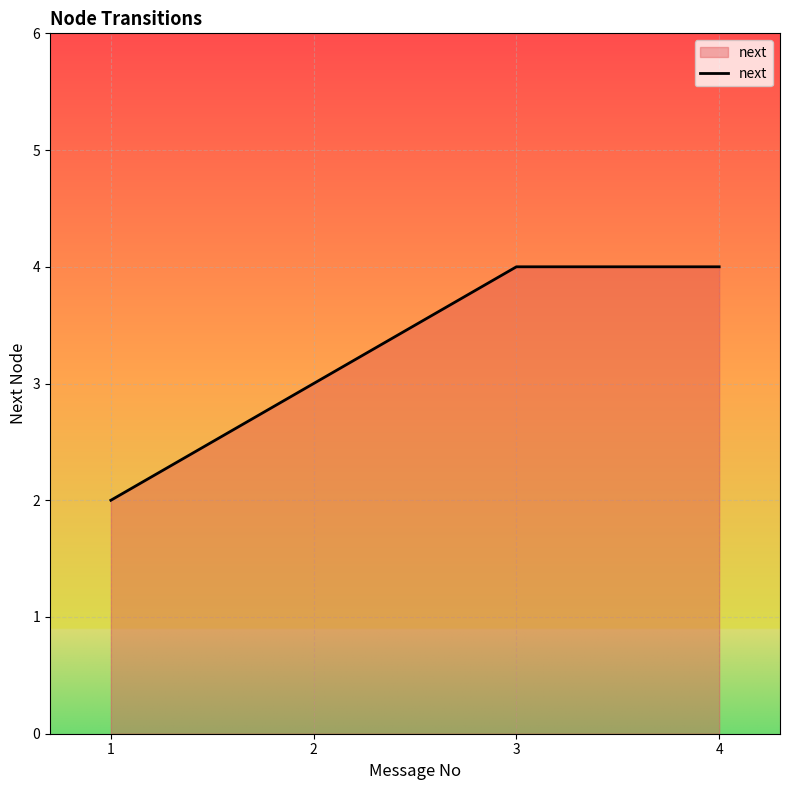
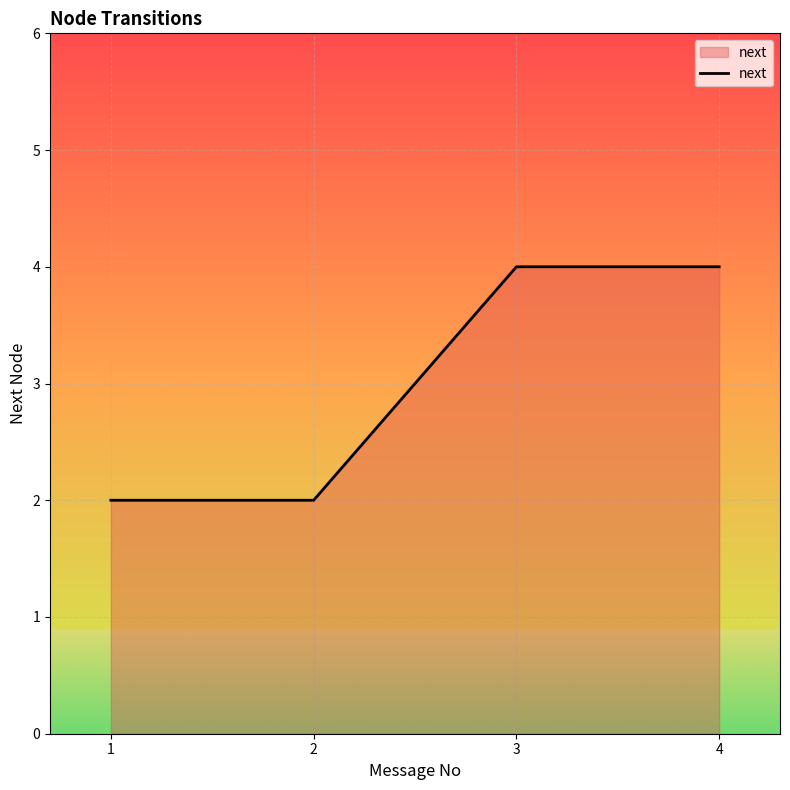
2: 3 -> 2
